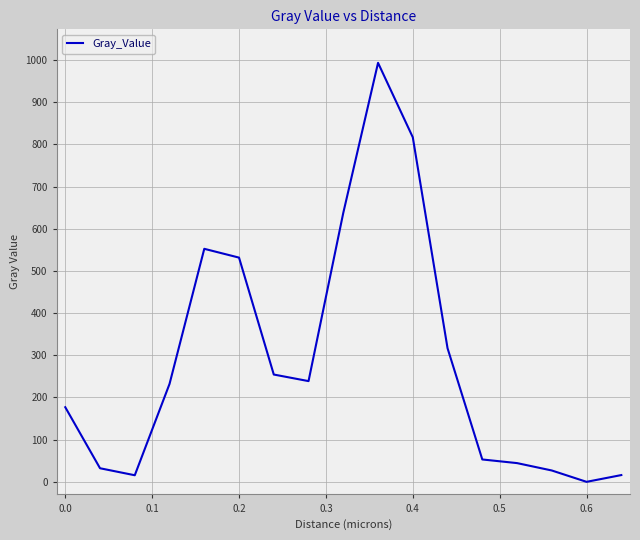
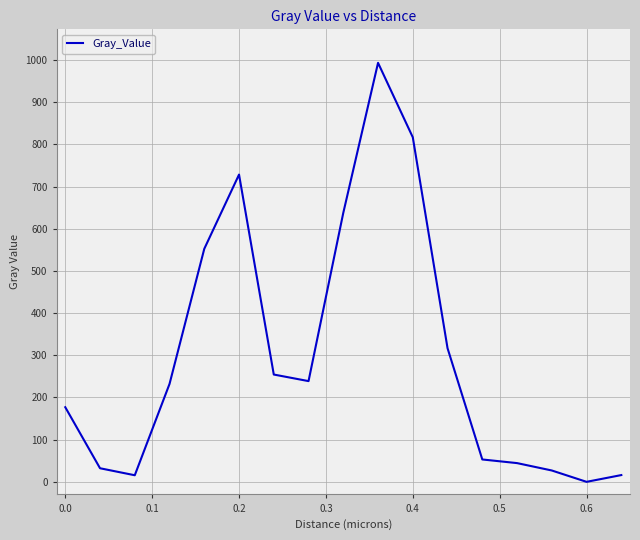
0.2: 530 -> 730
